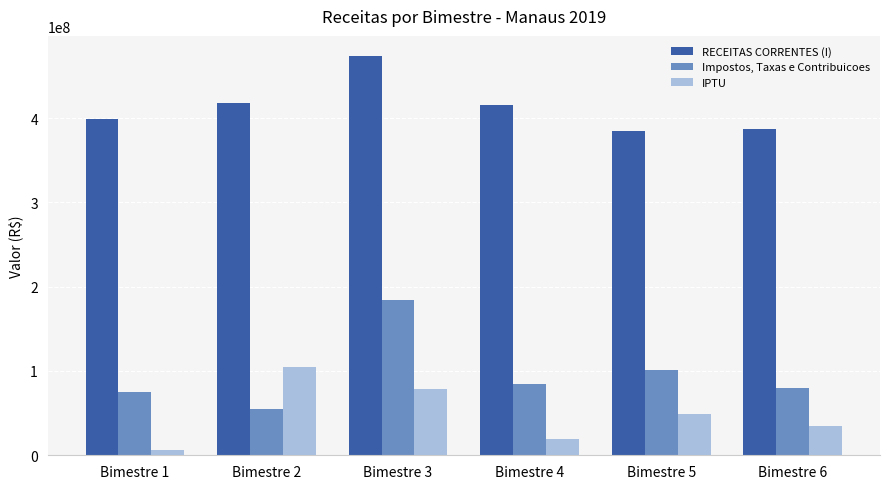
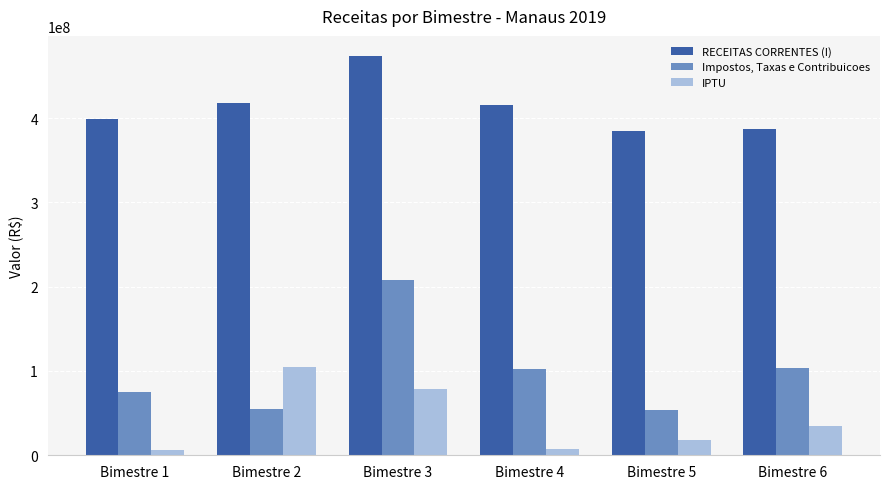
Impostos, Taxas e Contribuicoes, Bimestre 3: 180000000 -> 210000000
Impostos, Taxas e Contribuicoes, Bimestre 4: 80000000 -> 100000000
IPTU, Bimestre 4: 20000000 -> 10000000
Impostos, Taxas e Contribuicoes, Bimestre 5: 100000000 -> 50000000
IPTU, Bimestre 5: 50000000 -> 20000000
Impostos, Taxas e Contribuicoes, Bimestre 6: 80000000 -> 100000000
